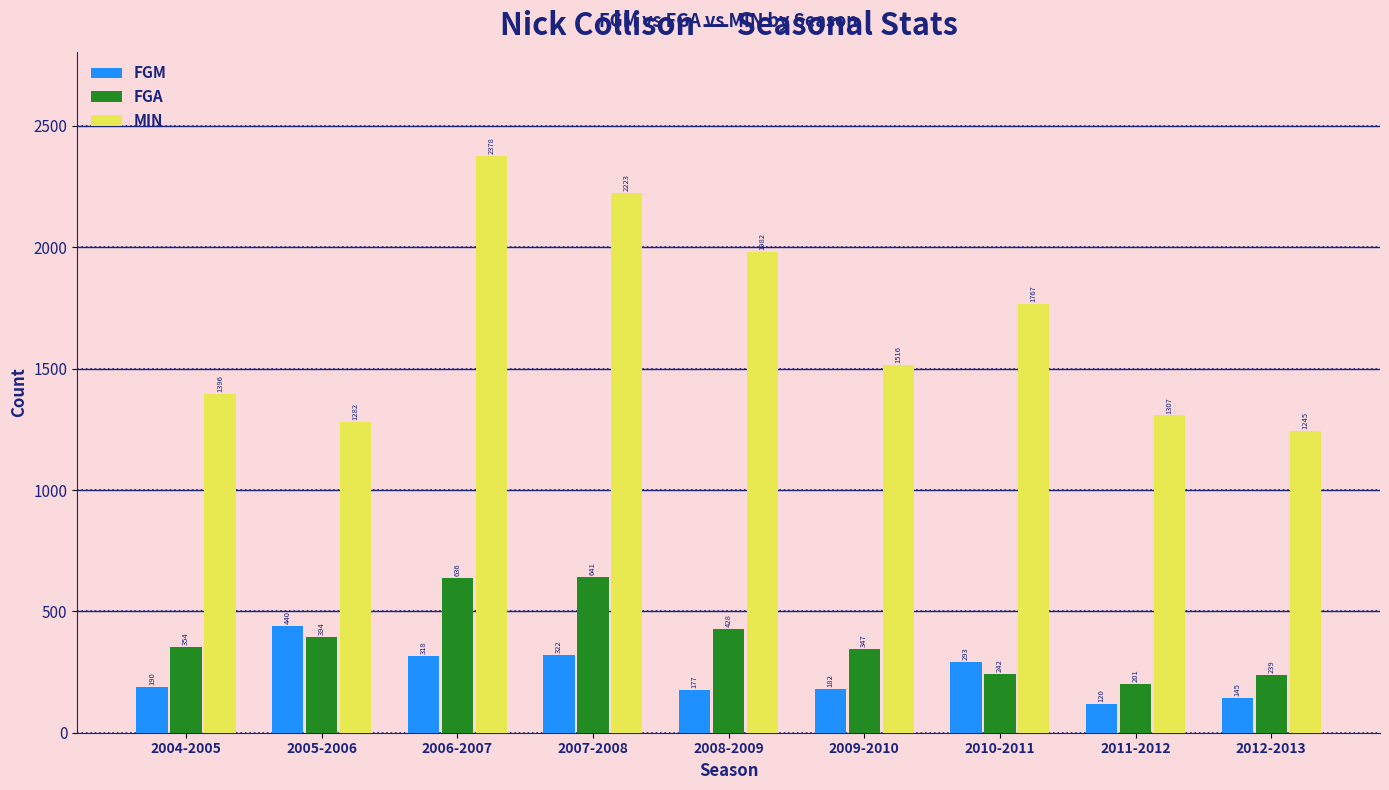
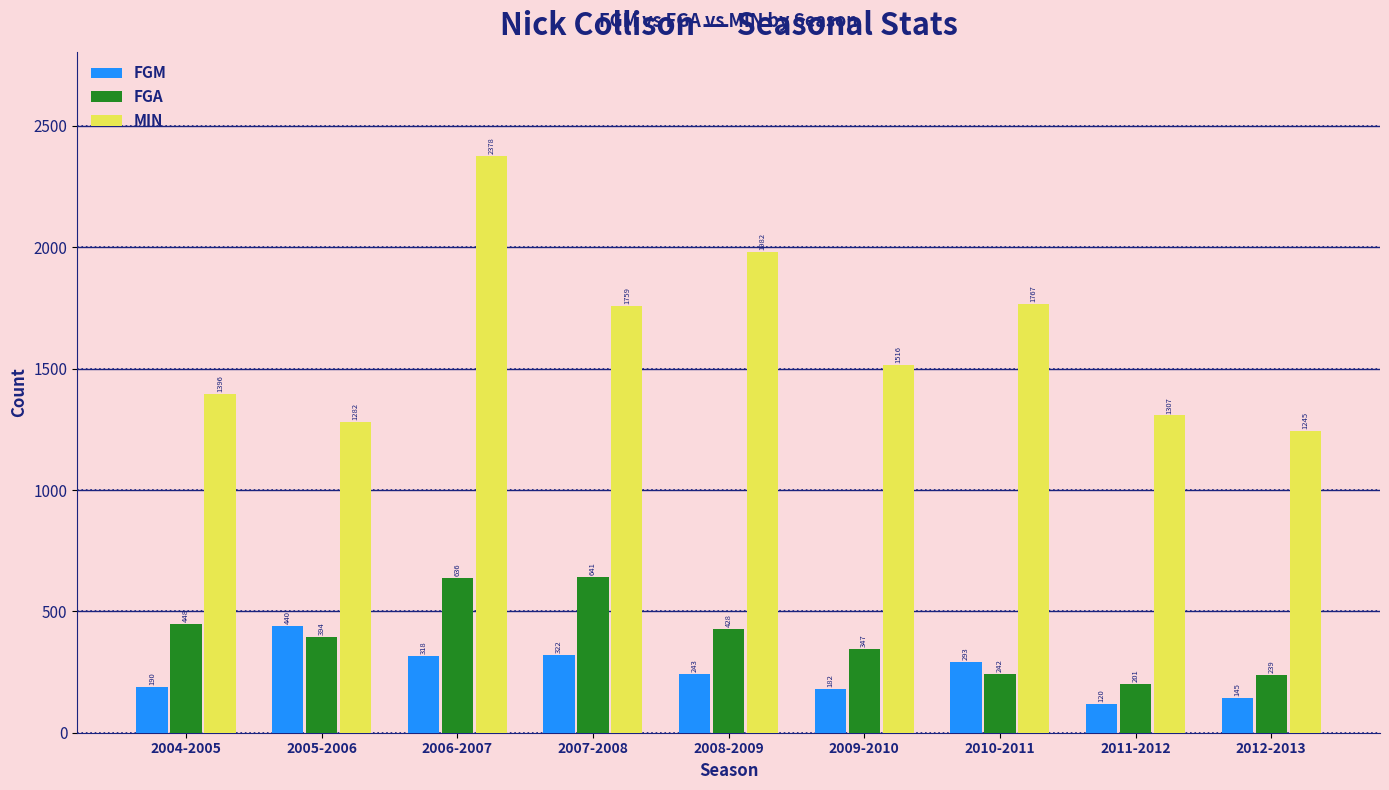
FGA, 2004-2005: 354 -> 448
MIN, 2007-2008: 2223 -> 1759
FGM, 2008-2009: 177 -> 243
